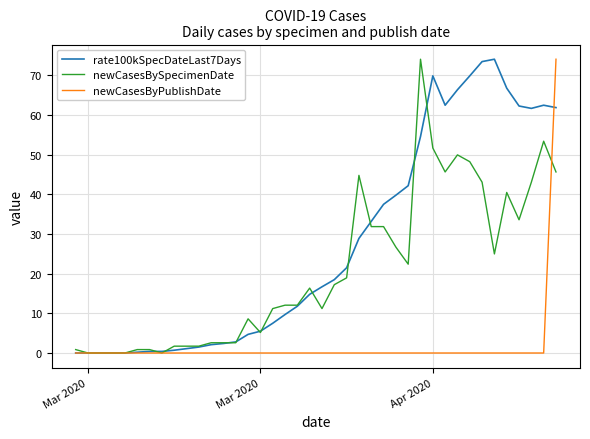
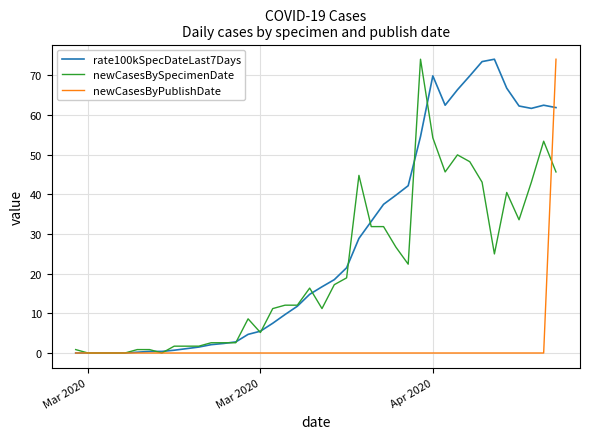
newCasesBySpecimenDate, Apr 2020: 52 -> 54
